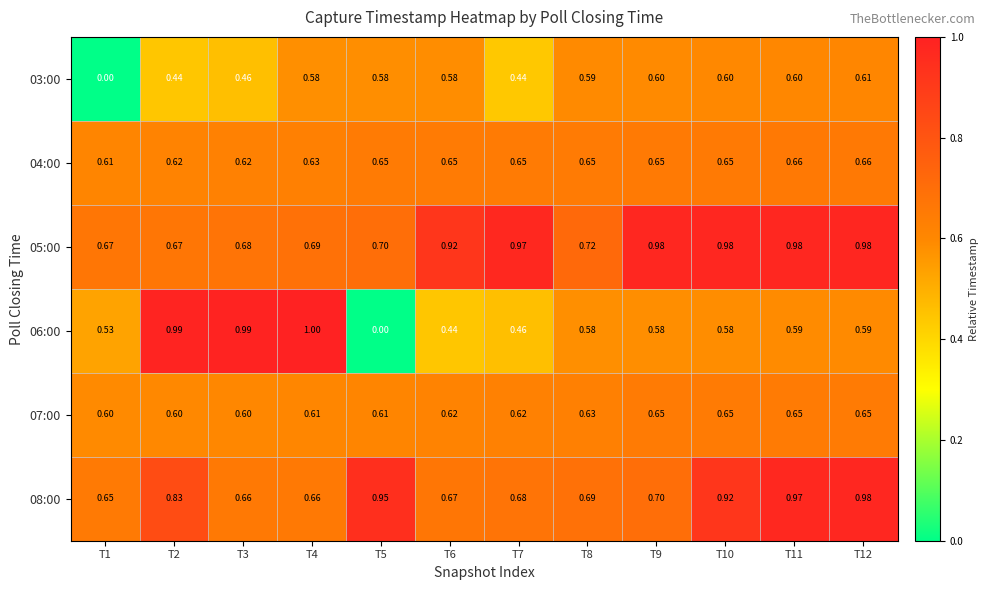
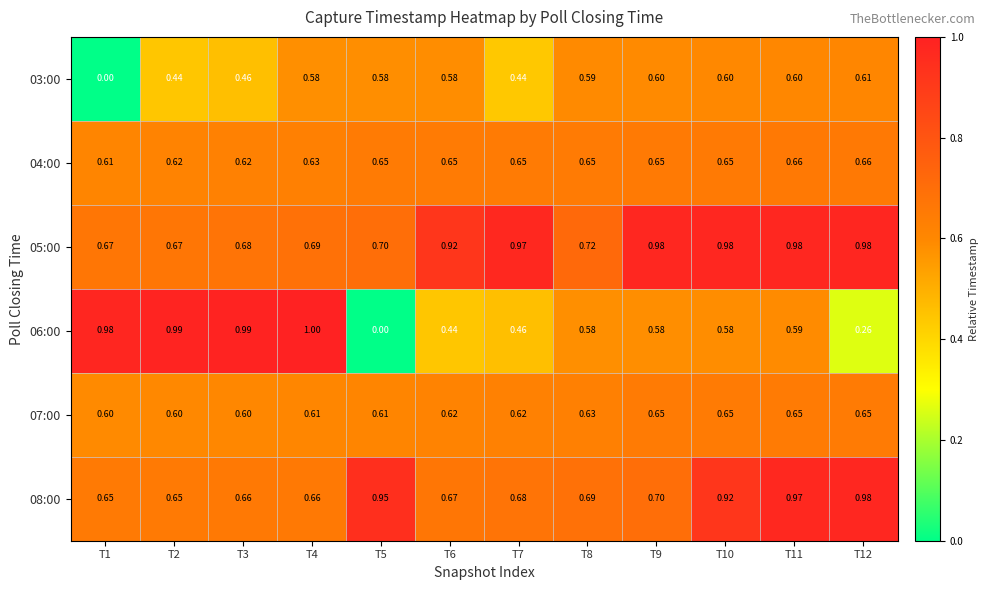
06:00, T1: 0.53 -> 0.98
06:00, T12: 0.59 -> 0.26
08:00, T2: 0.83 -> 0.65
